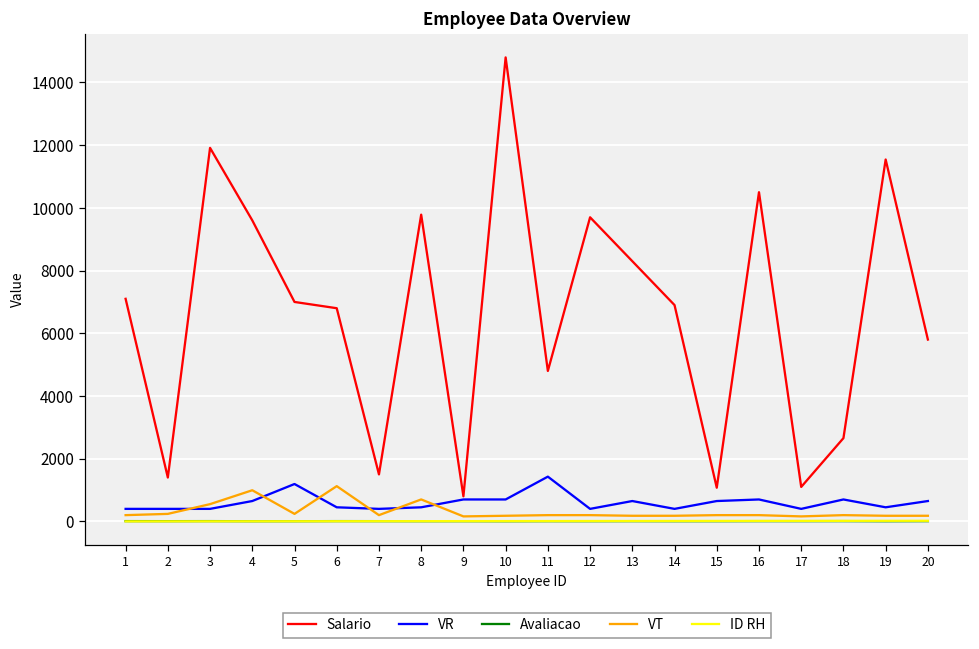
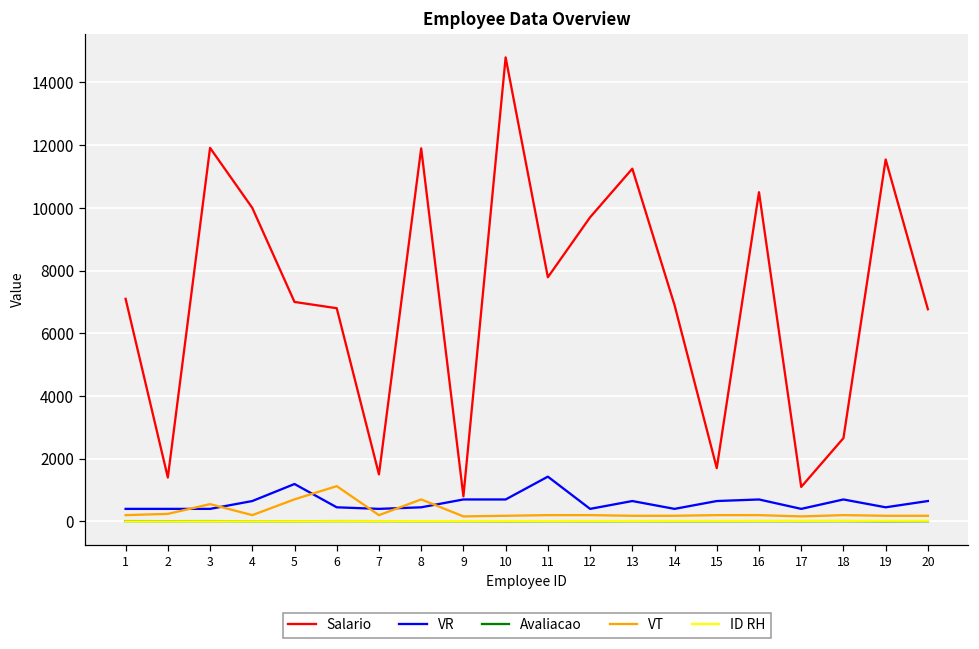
Salario, 4: 9600 -> 10000
VT, 4: 1000 -> 200
VT, 5: 200 -> 700
Salario, 8: 9800 -> 11900
Salario, 11: 4800 -> 7800
Salario, 13: 8300 -> 11300
Salario, 15: 1100 -> 1700
Salario, 20: 5800 -> 6800
